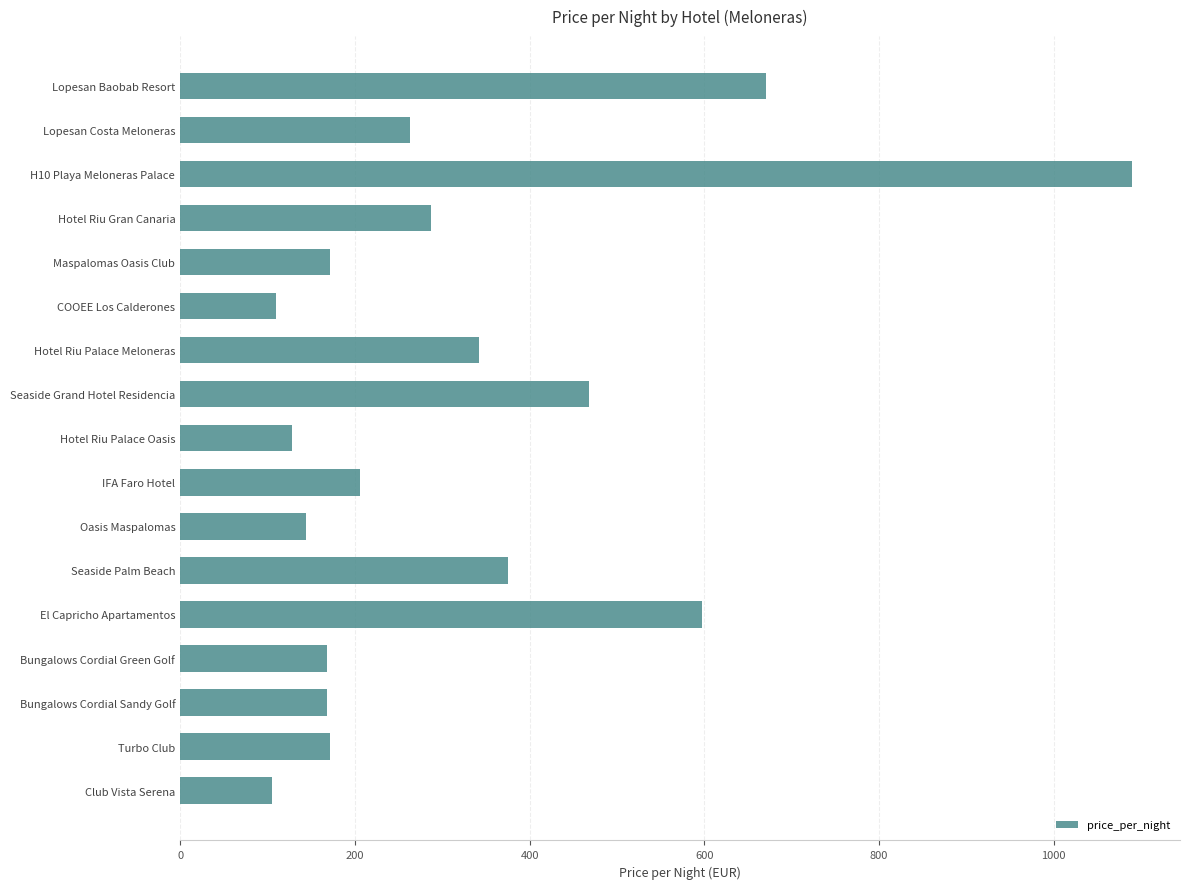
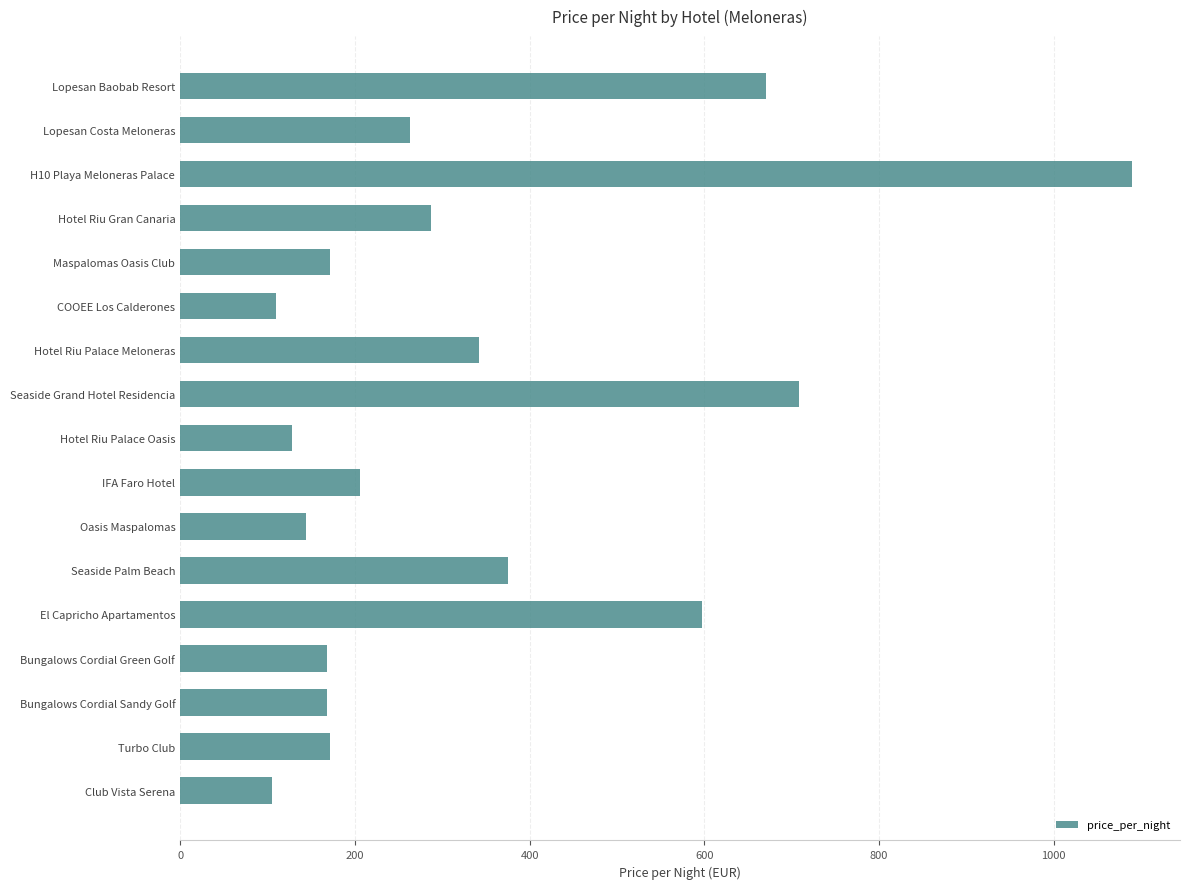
Seaside Grand Hotel Residencia: 470 -> 710
